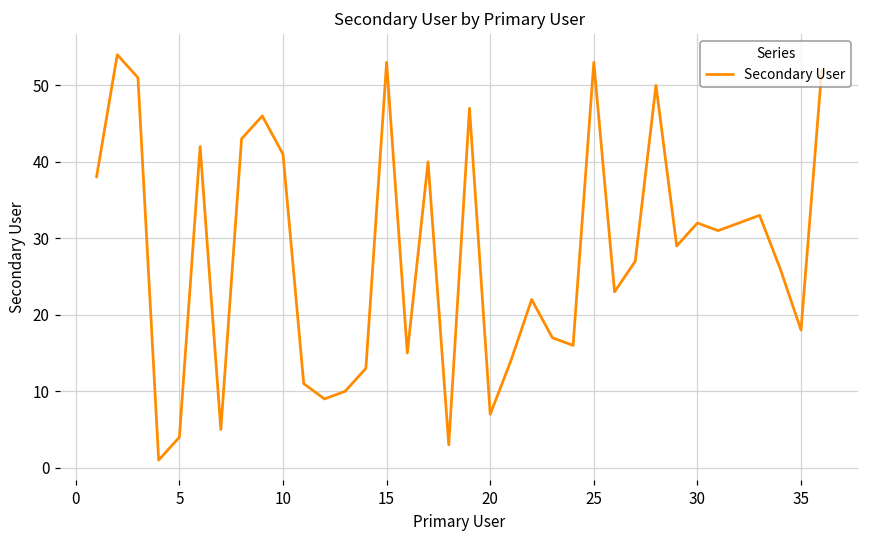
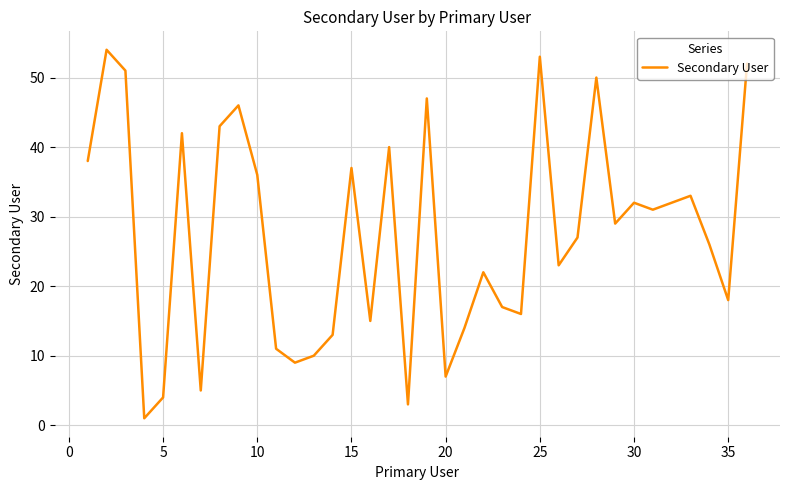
10: 41 -> 36
15: 53 -> 37
